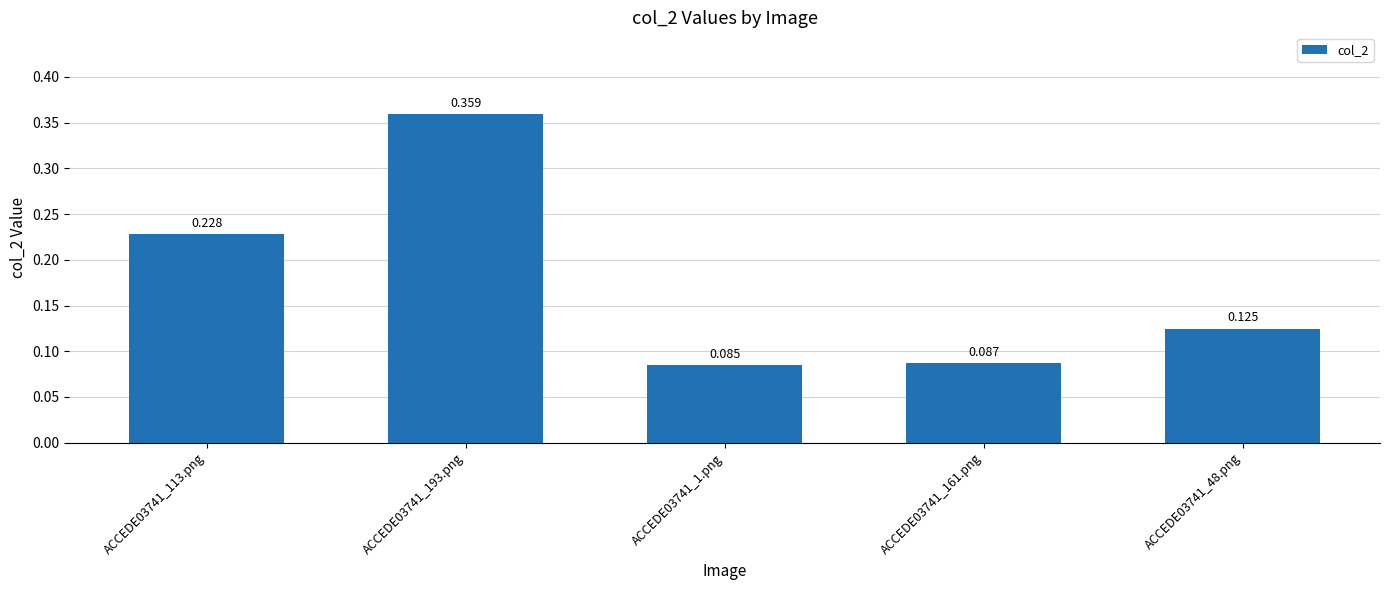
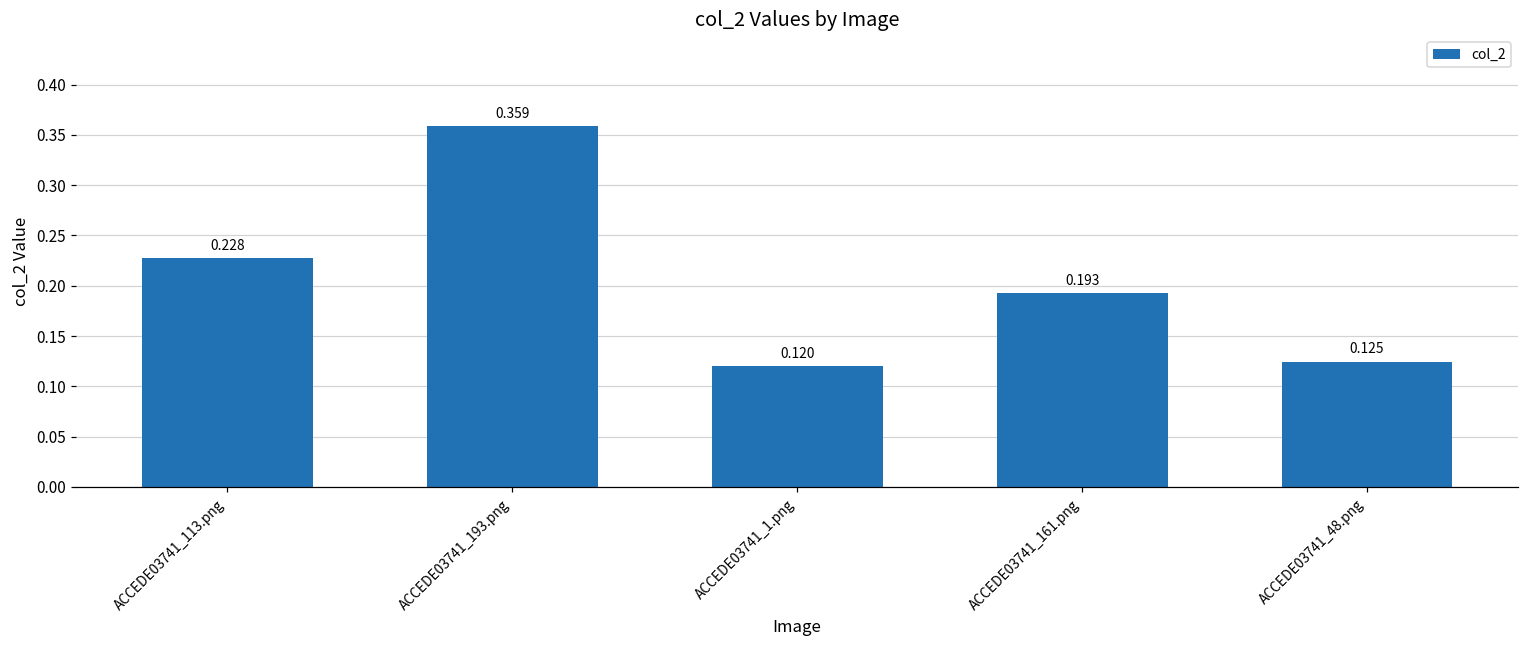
ACCEDE03741_1.png: 0.085 -> 0.120
ACCEDE03741_161.png: 0.087 -> 0.193
